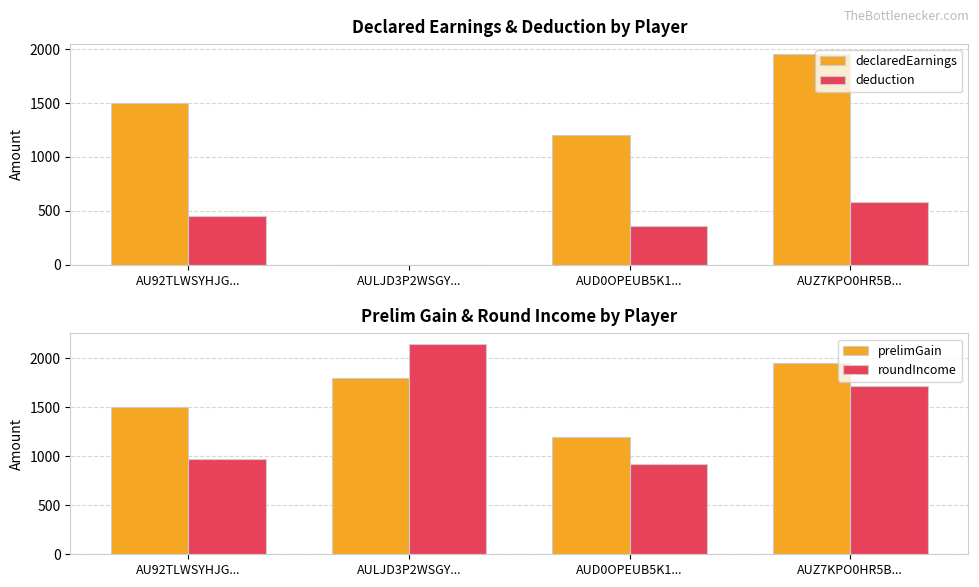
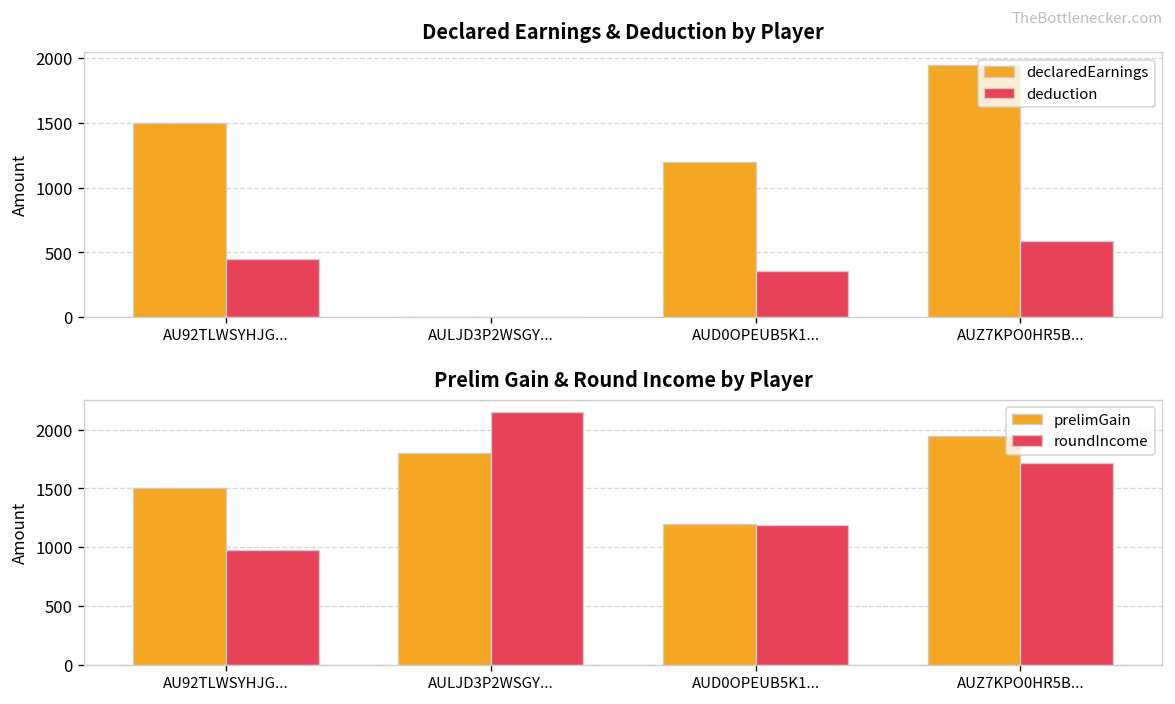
Prelim Gain & Round Income by Player, roundIncome, AUD0OPEUB5K1...: 900 -> 1200
